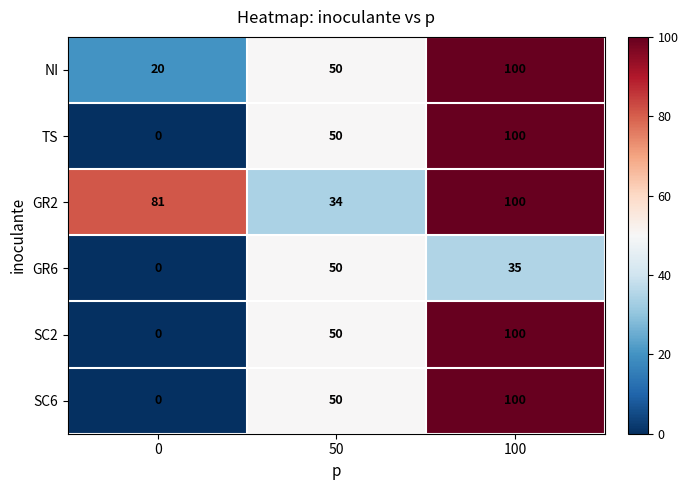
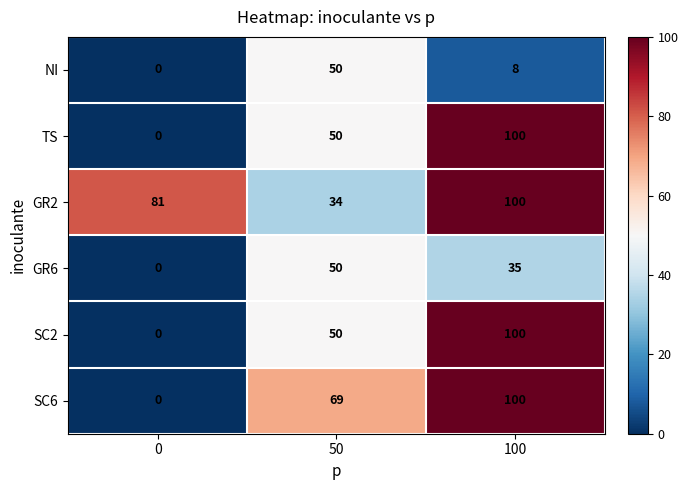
NI, 0: 20 -> 0
NI, 100: 100 -> 8
SC6, 50: 50 -> 69
